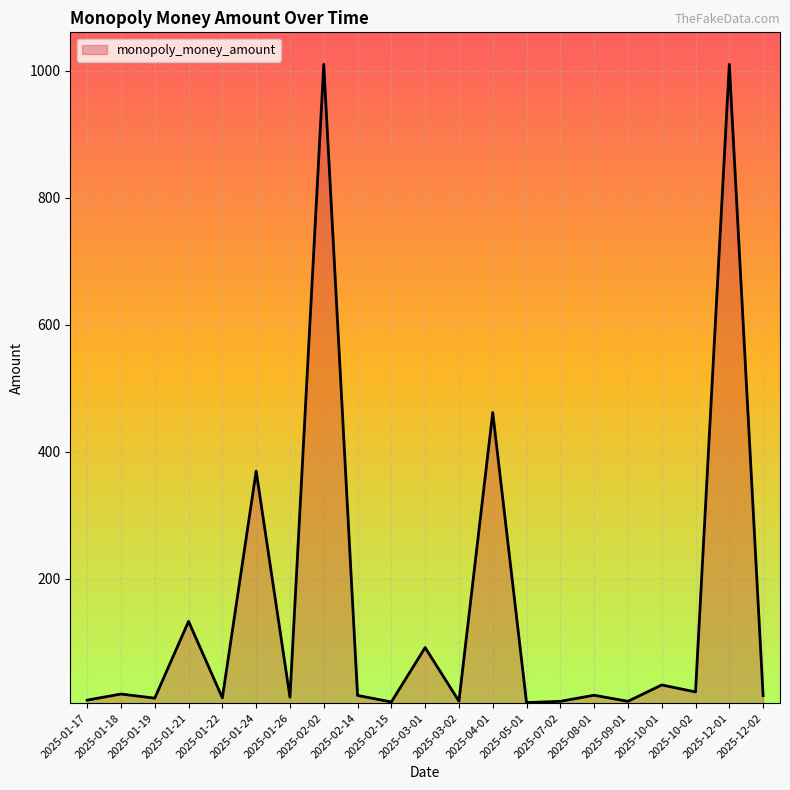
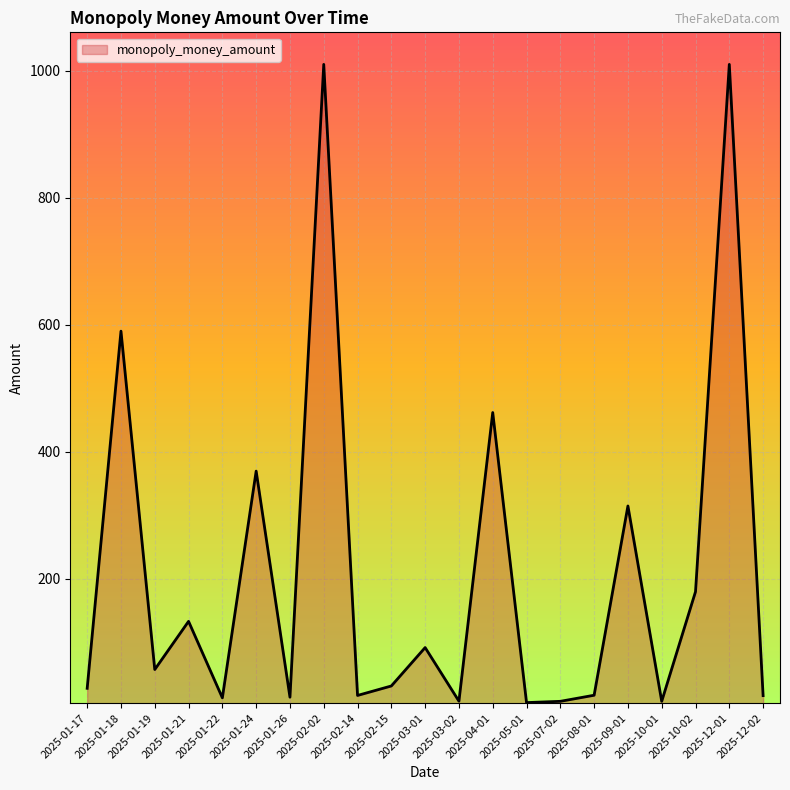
2025-01-17: 10 -> 30
2025-01-18: 20 -> 590
2025-01-19: 10 -> 60
2025-02-15: 10 -> 30
2025-09-01: 10 -> 310
2025-10-01: 30 -> 10
2025-10-02: 20 -> 180
